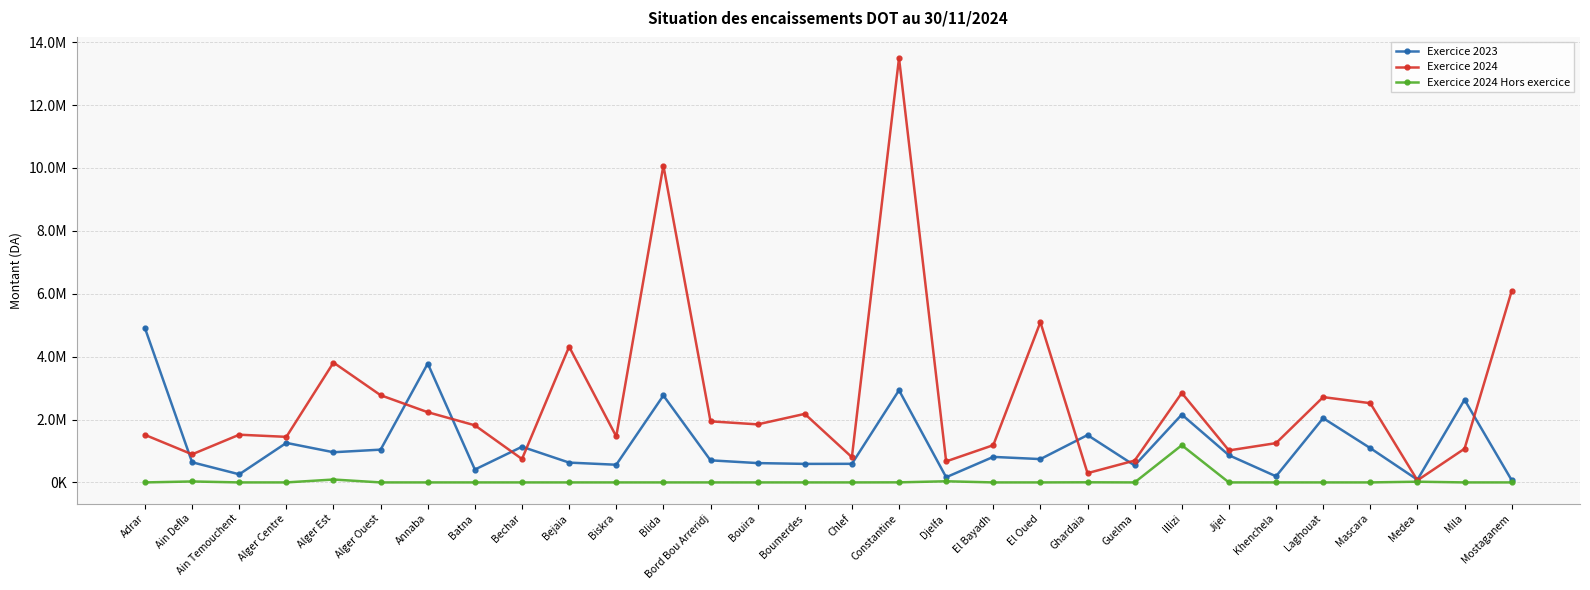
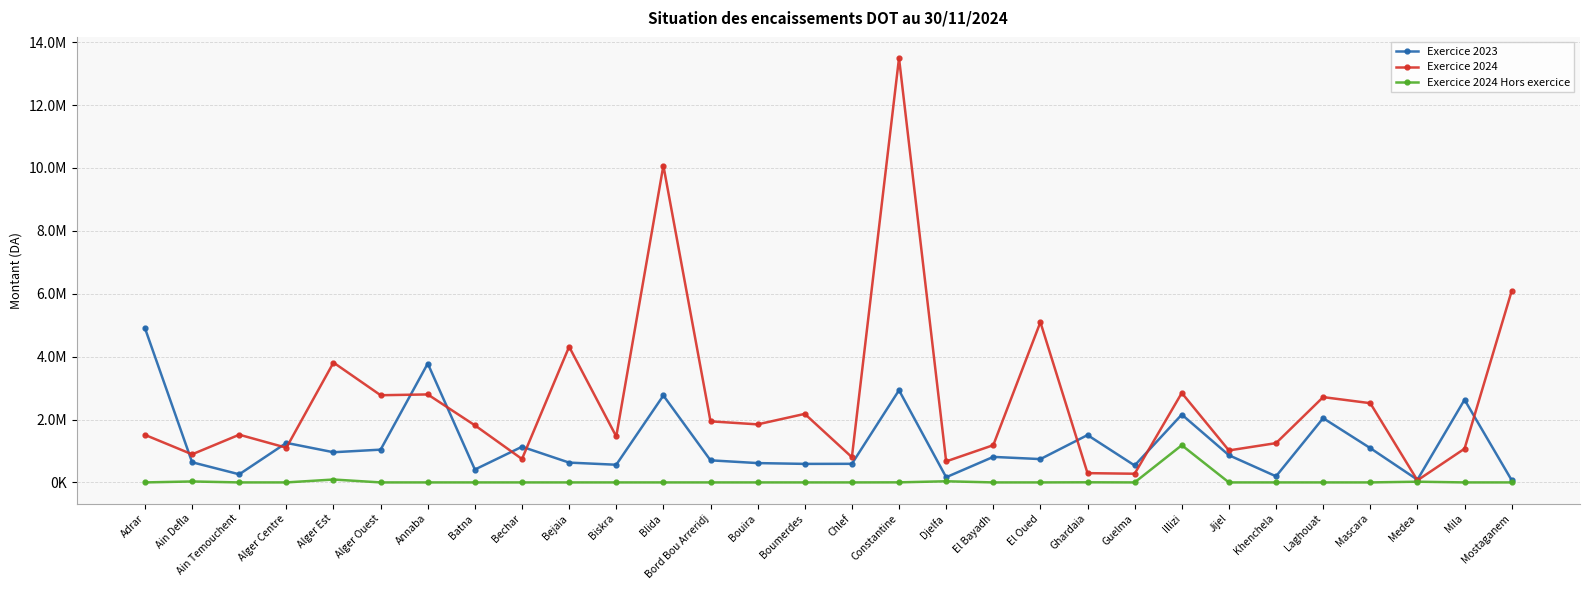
Exercice 2024, Alger Centre: 1400000 -> 1100000
Exercice 2024, Annaba: 2200000 -> 2800000
Exercice 2024, Guelma: 700000 -> 300000
